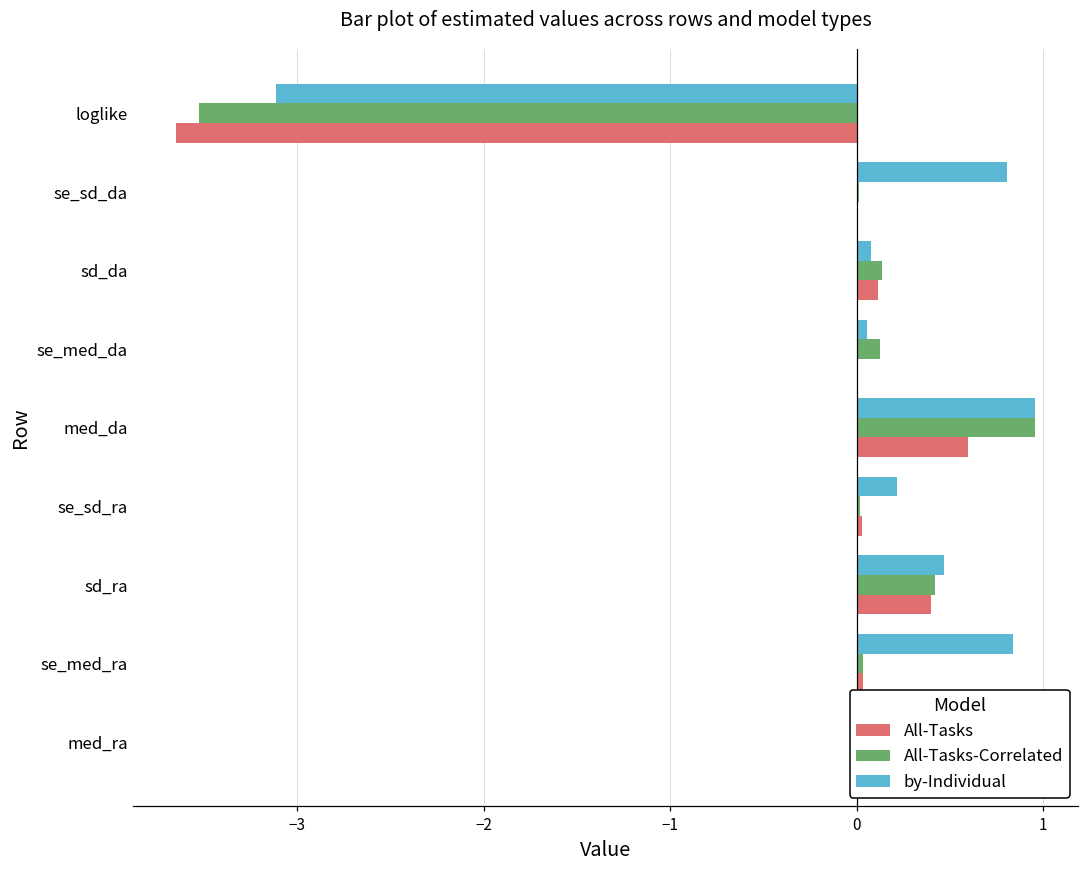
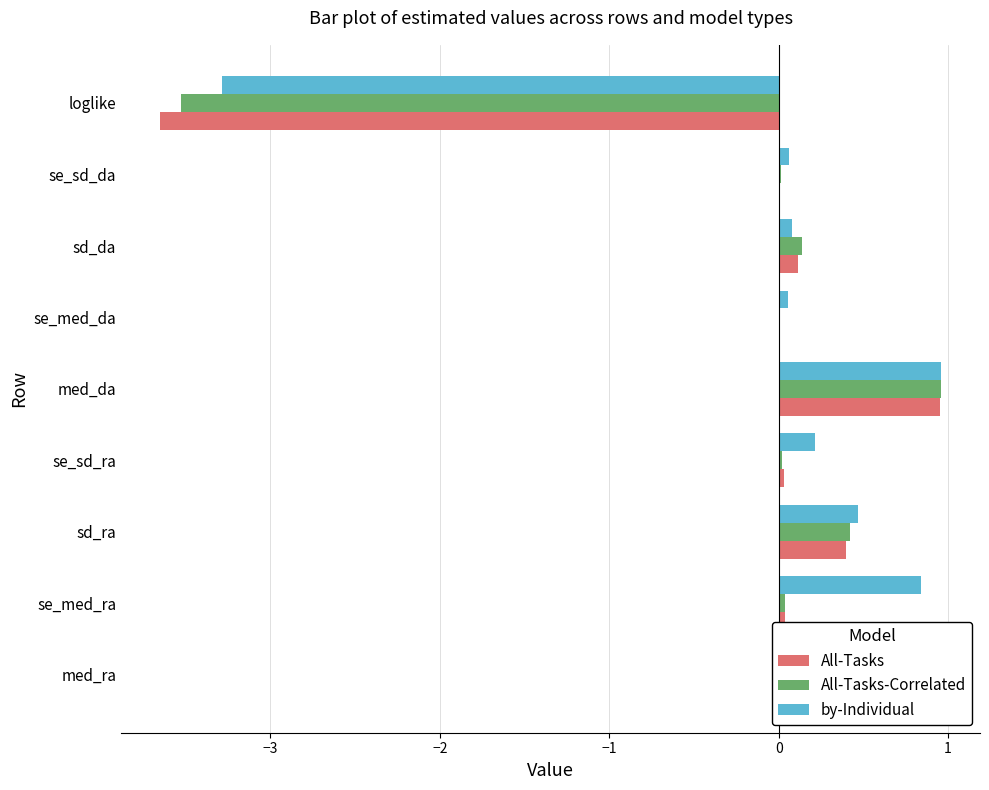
by-Individual, loglike: -3.12 -> -3.28
by-Individual, se_sd_da: 0.81 -> 0.06
All-Tasks-Correlated, se_med_da: 0.13 -> 0.01
All-Tasks, med_da: 0.60 -> 0.95
